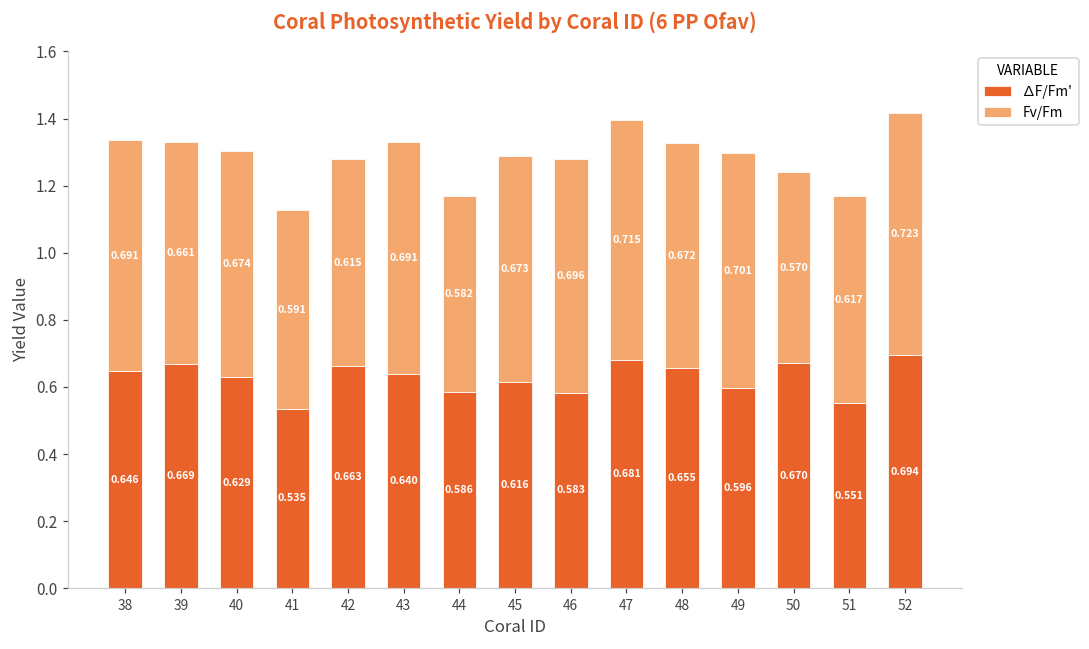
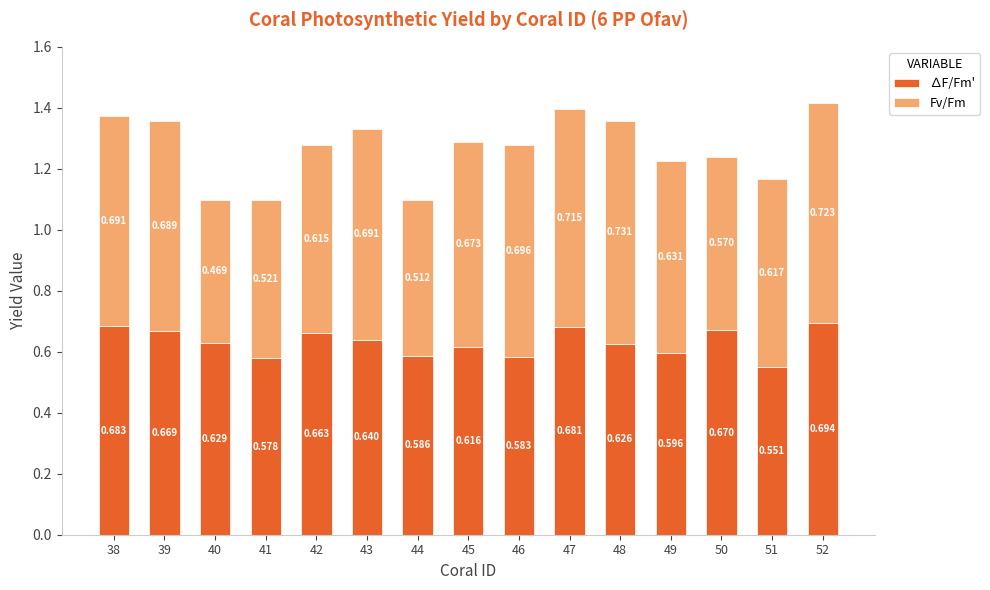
∆F/Fm', 38: 0.646 -> 0.683
Fv/Fm, 39: 0.661 -> 0.689
Fv/Fm, 40: 0.674 -> 0.469
∆F/Fm', 41: 0.535 -> 0.578
Fv/Fm, 41: 0.591 -> 0.521
Fv/Fm, 44: 0.582 -> 0.512
∆F/Fm', 48: 0.655 -> 0.626
Fv/Fm, 48: 0.672 -> 0.731
Fv/Fm, 49: 0.701 -> 0.631
